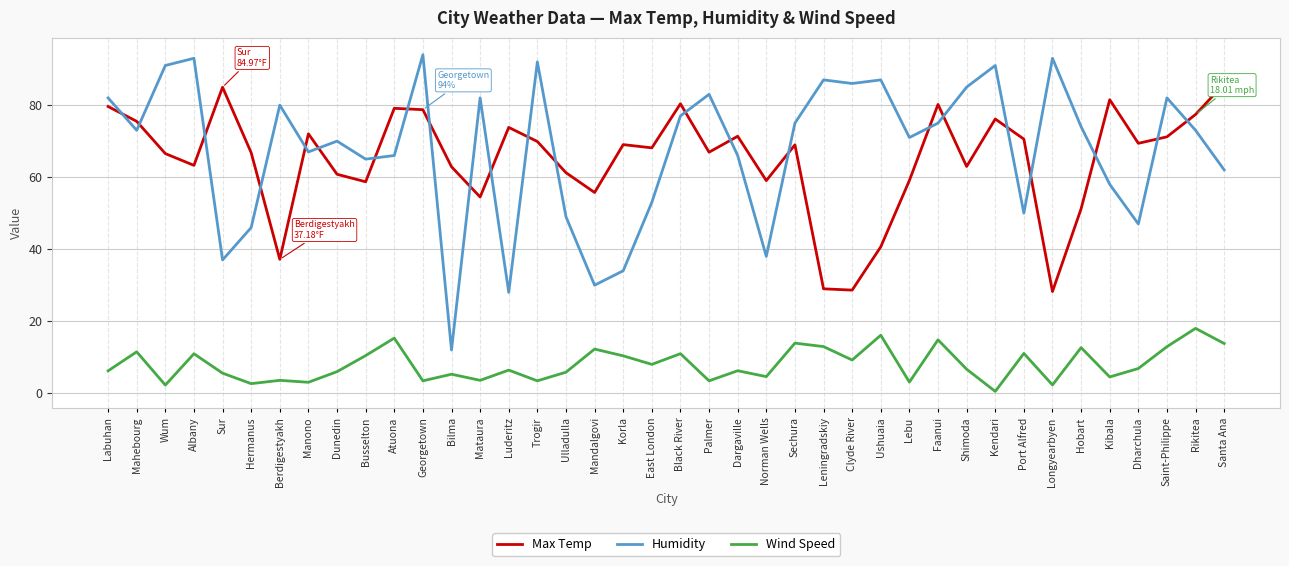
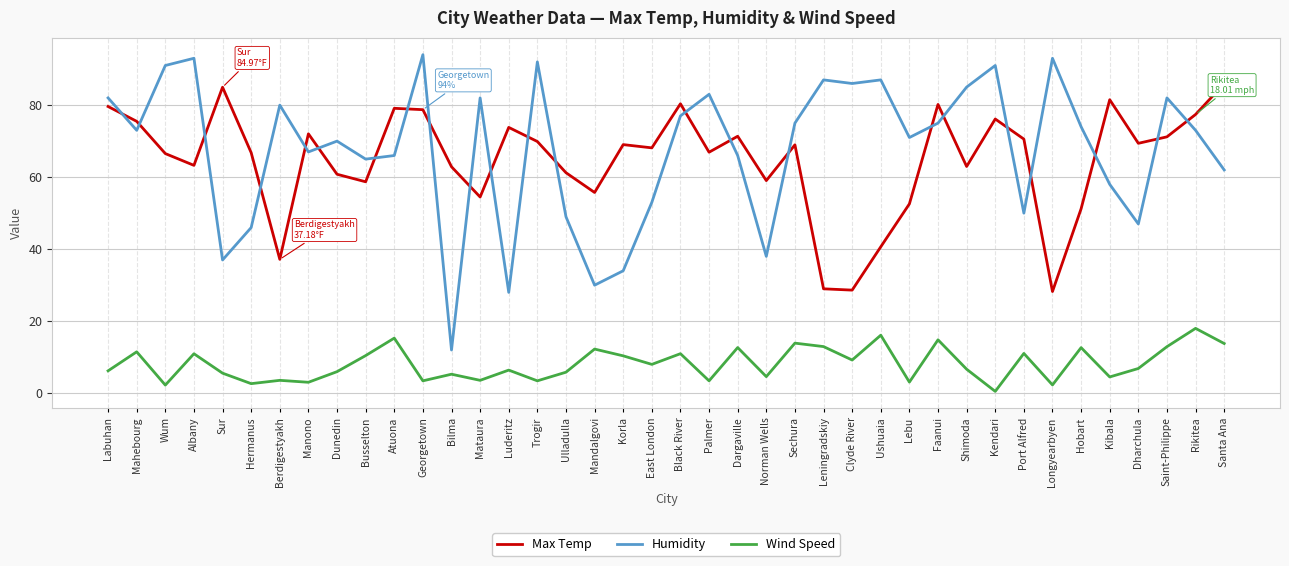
Wind Speed, Dargaville: 6 -> 13
Max Temp, Lebu: 59 -> 53
